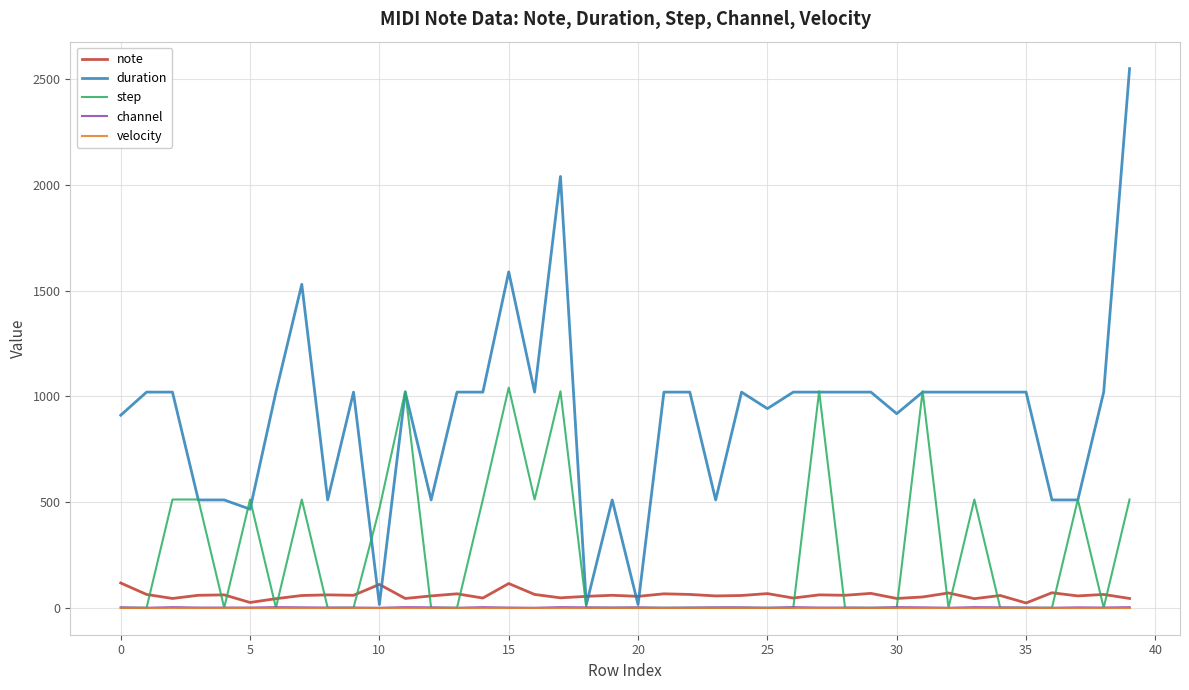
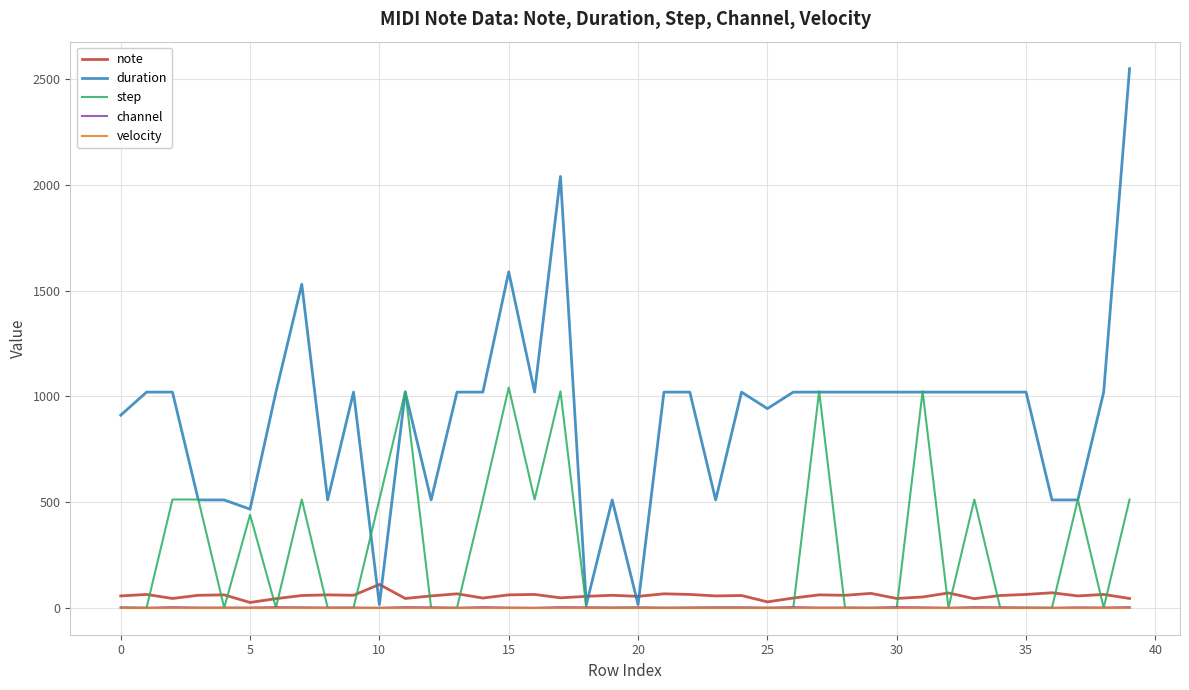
note, 0: 120 -> 60
step, 5: 510 -> 440
step, 10: 470 -> 510
note, 15: 110 -> 60
note, 25: 70 -> 30
duration, 30: 920 -> 1020
note, 35: 20 -> 60
